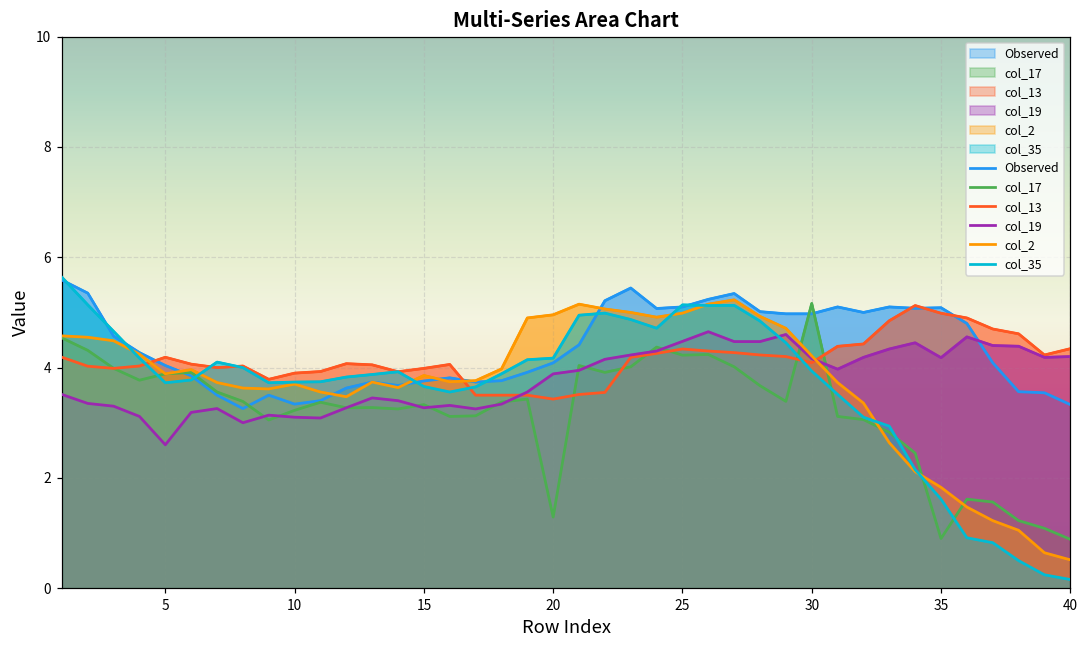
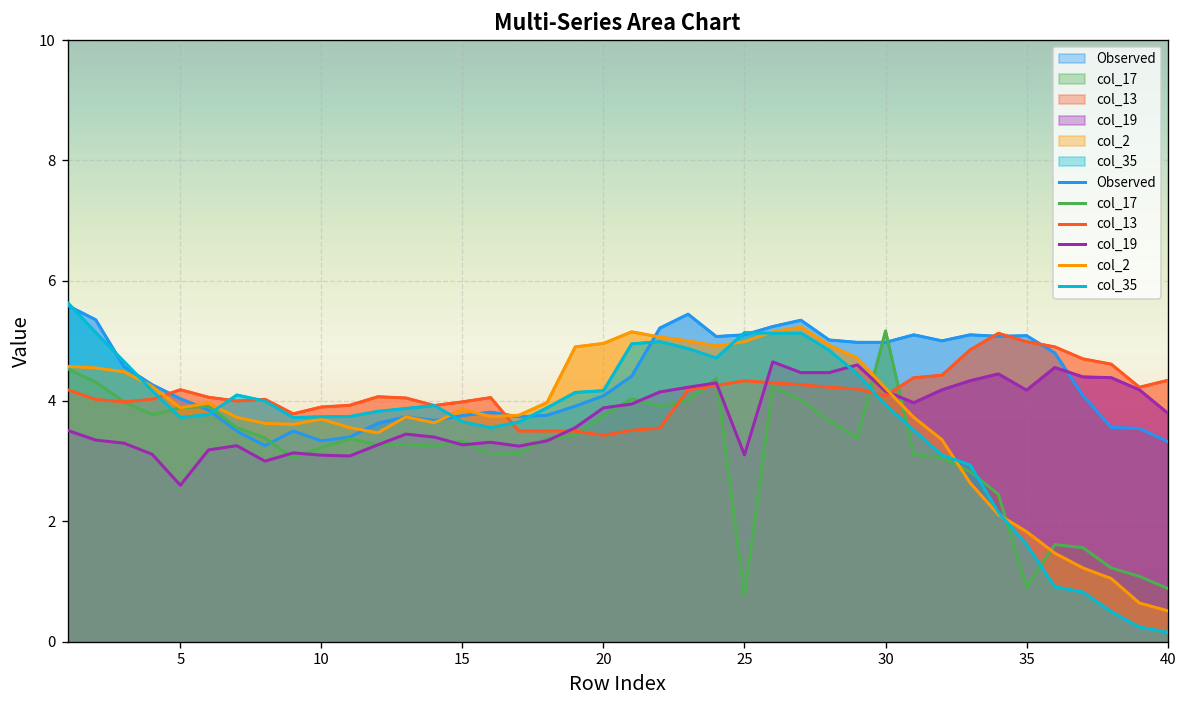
col_17, 20: 1.3 -> 3.8
col_17, 25: 4.2 -> 0.8
col_19, 25: 4.5 -> 3.1
col_19, 40: 4.2 -> 3.8
